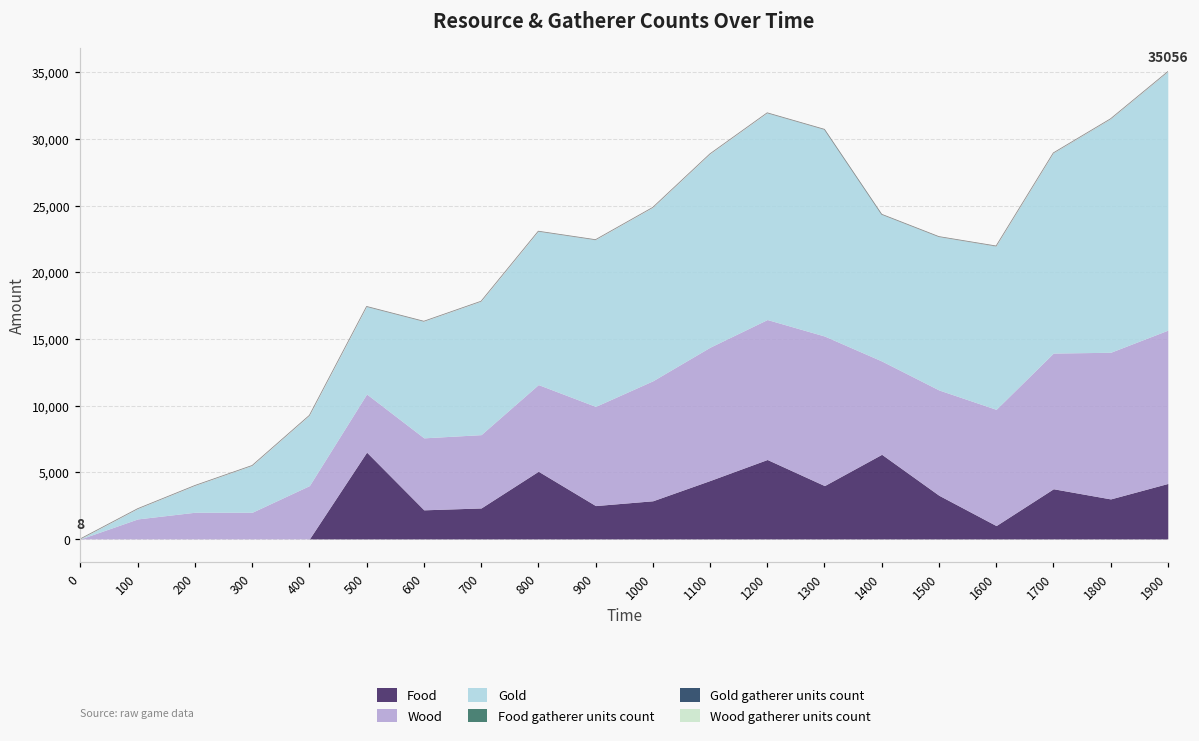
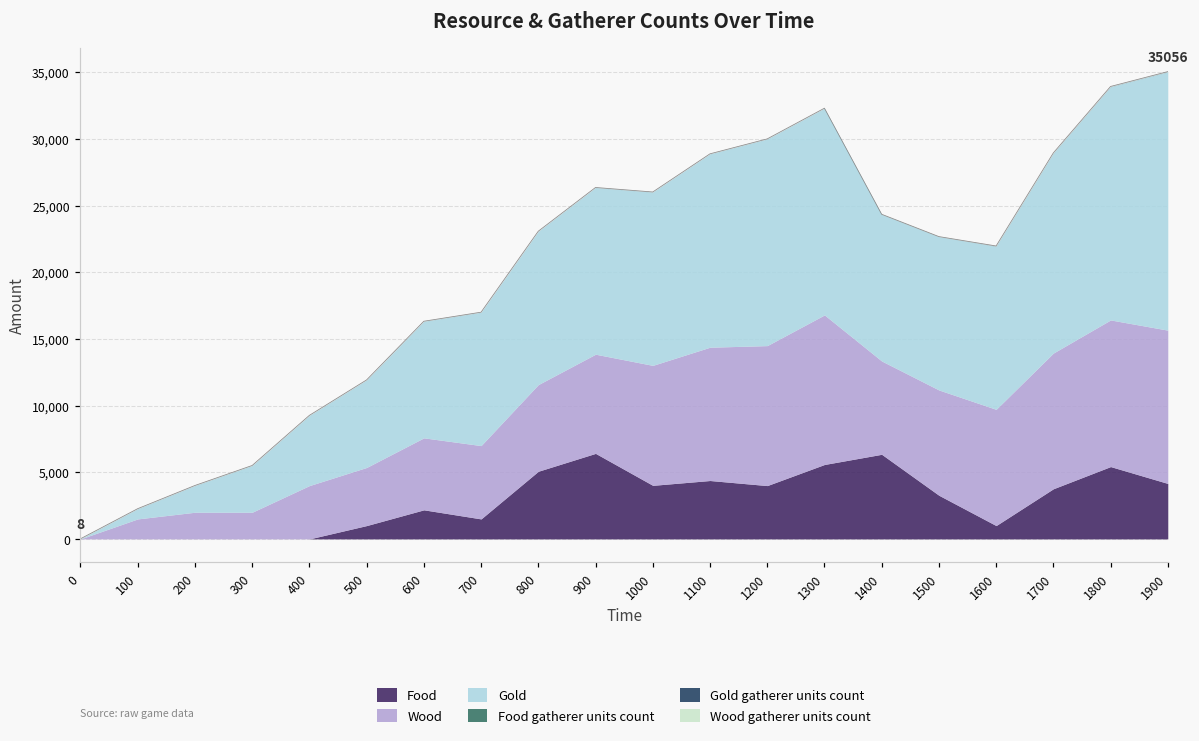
Food, 500: 6,500 -> 1,000
Food, 700: 2,300 -> 1,500
Food, 900: 2,500 -> 6,400
Food, 1000: 2,900 -> 4,000
Food, 1200: 6,000 -> 4,000
Food, 1300: 4,000 -> 5,600
Food, 1800: 3,000 -> 5,400
